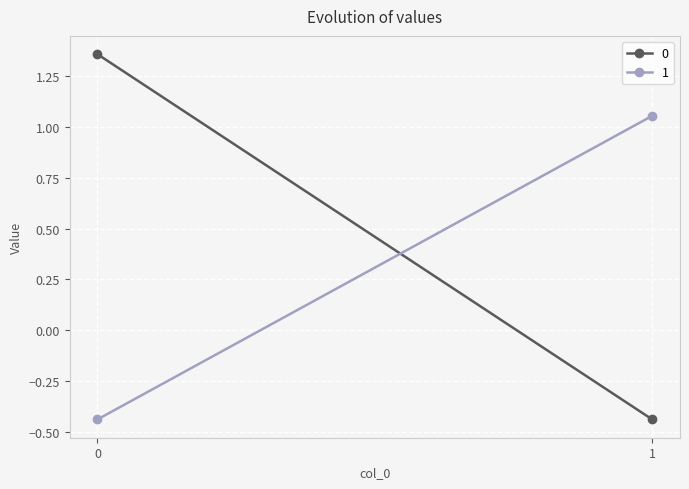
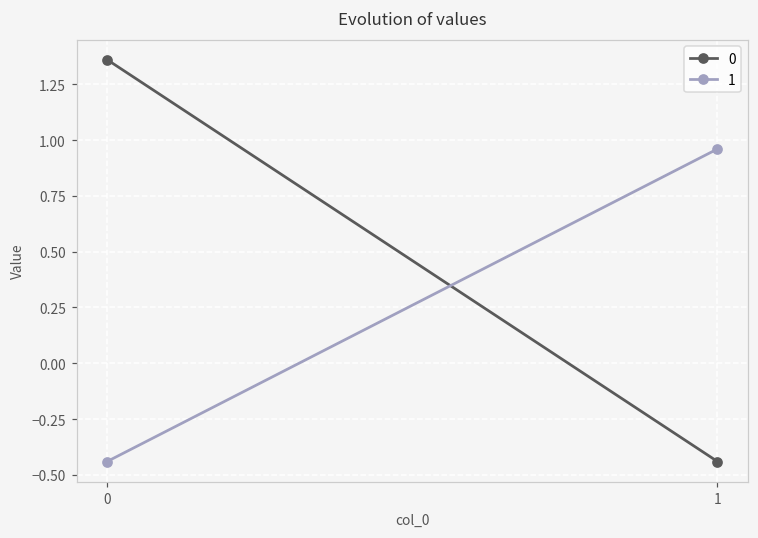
1, 1: 1.06 -> 0.96
